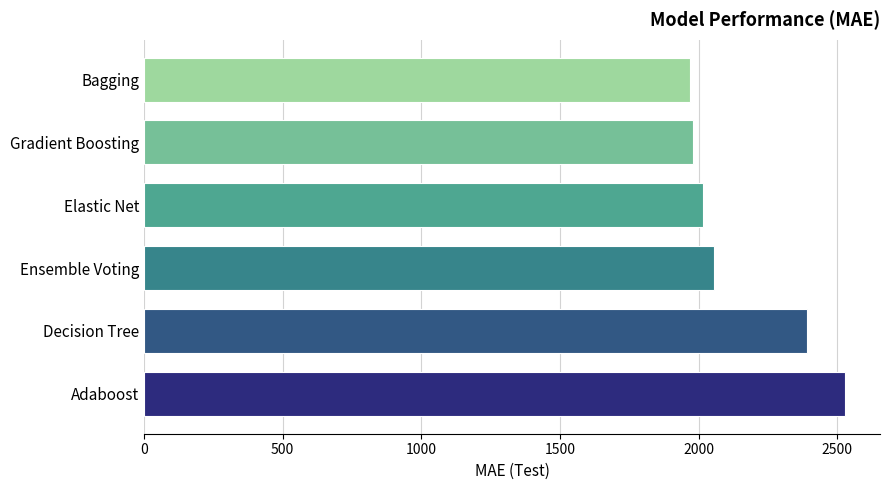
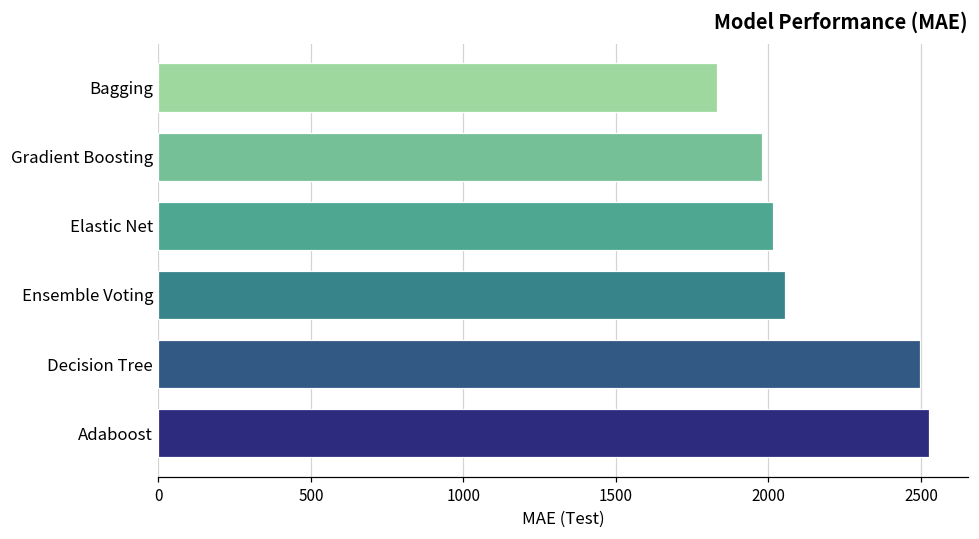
Bagging: 1970 -> 1830
Decision Tree: 2390 -> 2500
